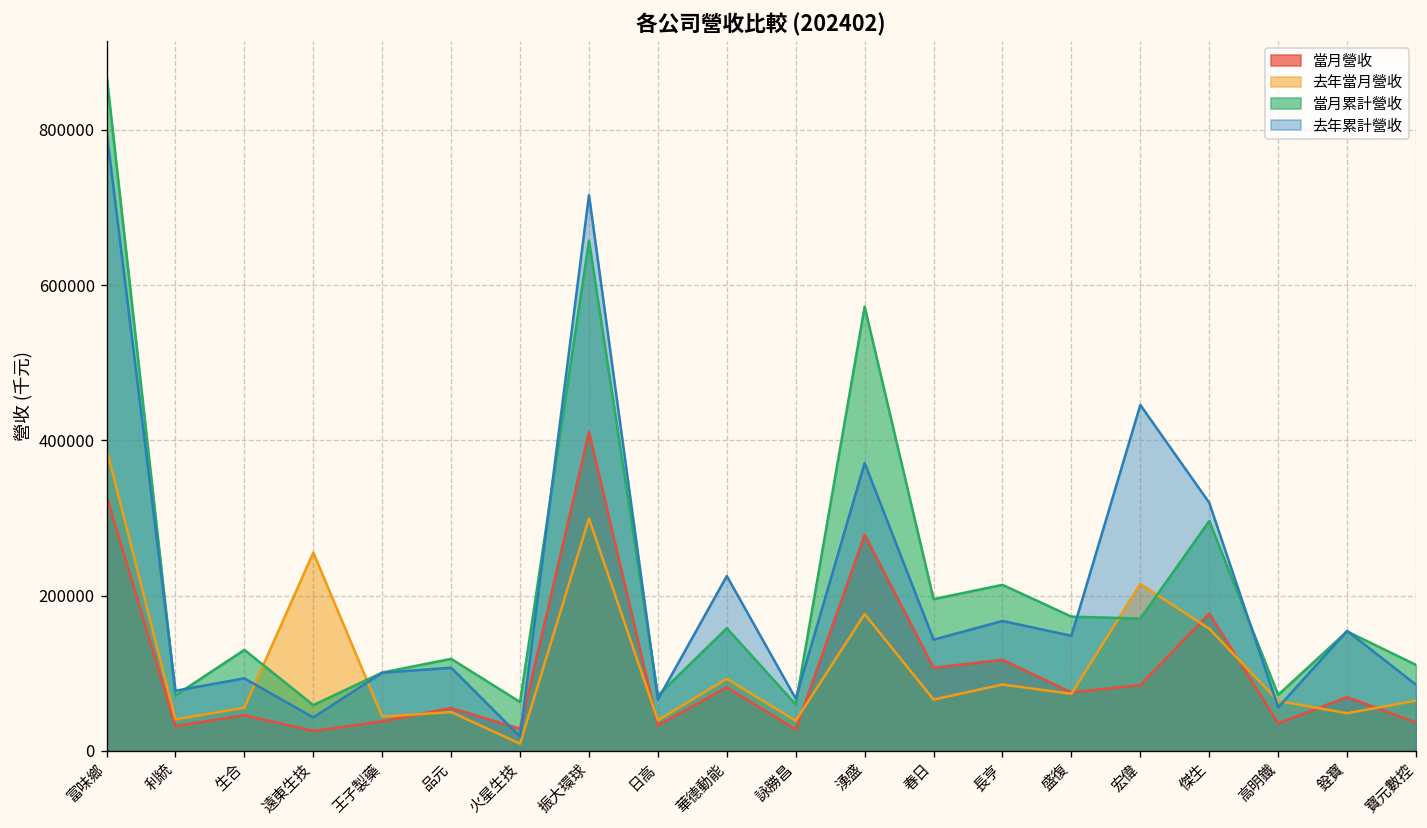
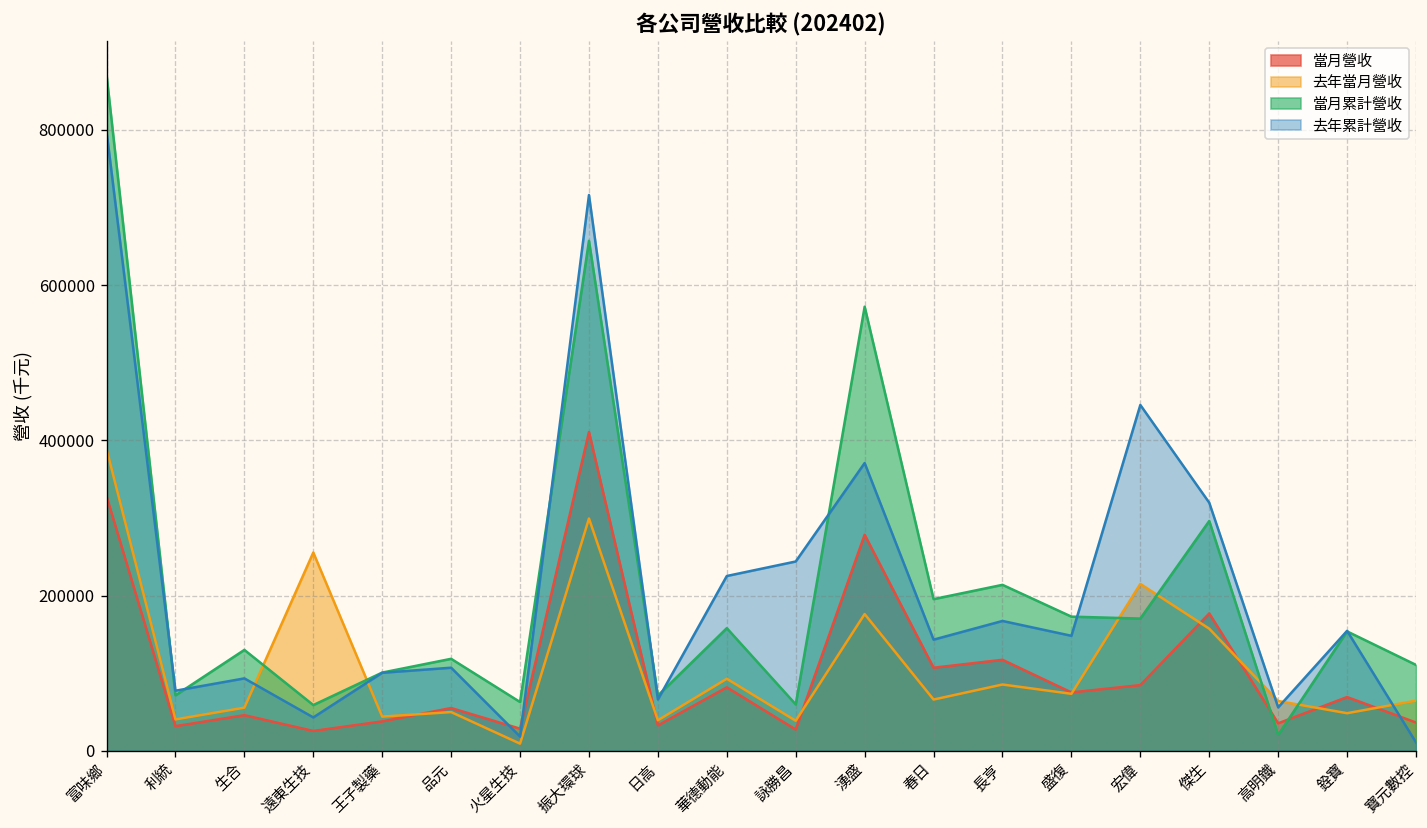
去年累計營收, 詠勝昌: 70000 -> 240000
當月累計營收, 高明鐵: 70000 -> 20000
去年累計營收, 寶元數控: 90000 -> 10000
